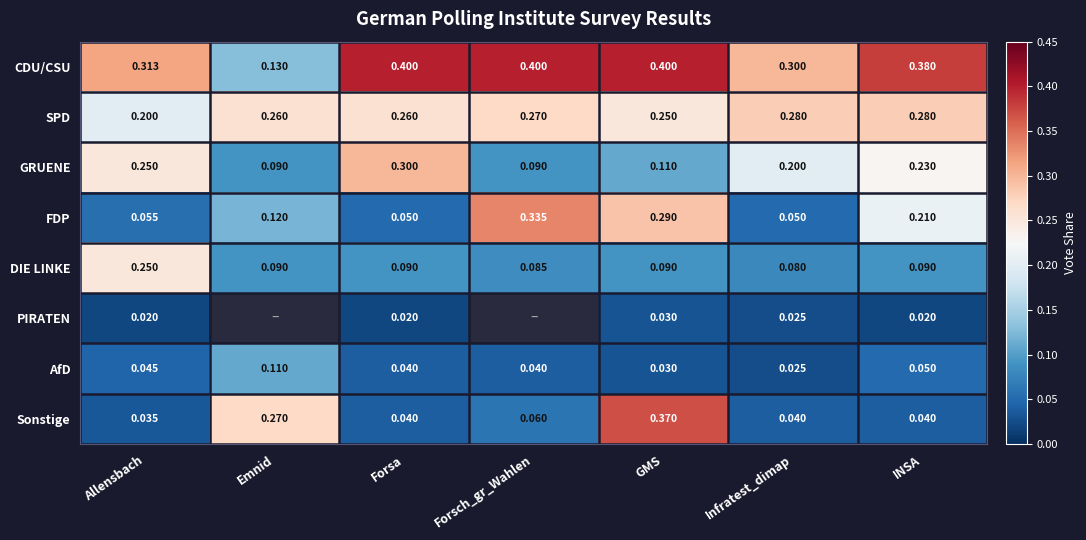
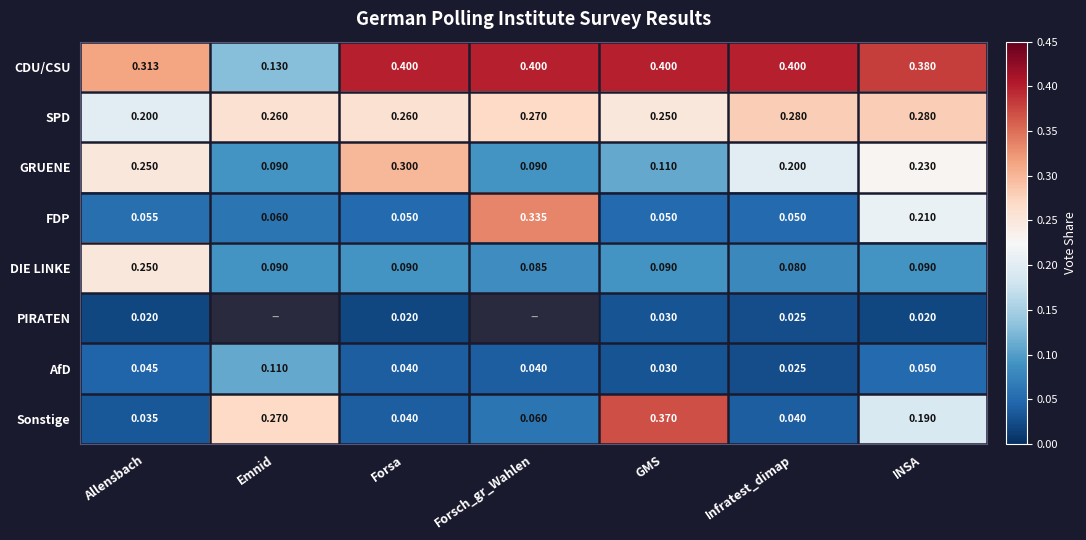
CDU/CSU, Infratest_dimap: 0.300 -> 0.400
FDP, Emnid: 0.120 -> 0.060
FDP, GMS: 0.290 -> 0.050
Sonstige, INSA: 0.040 -> 0.190
